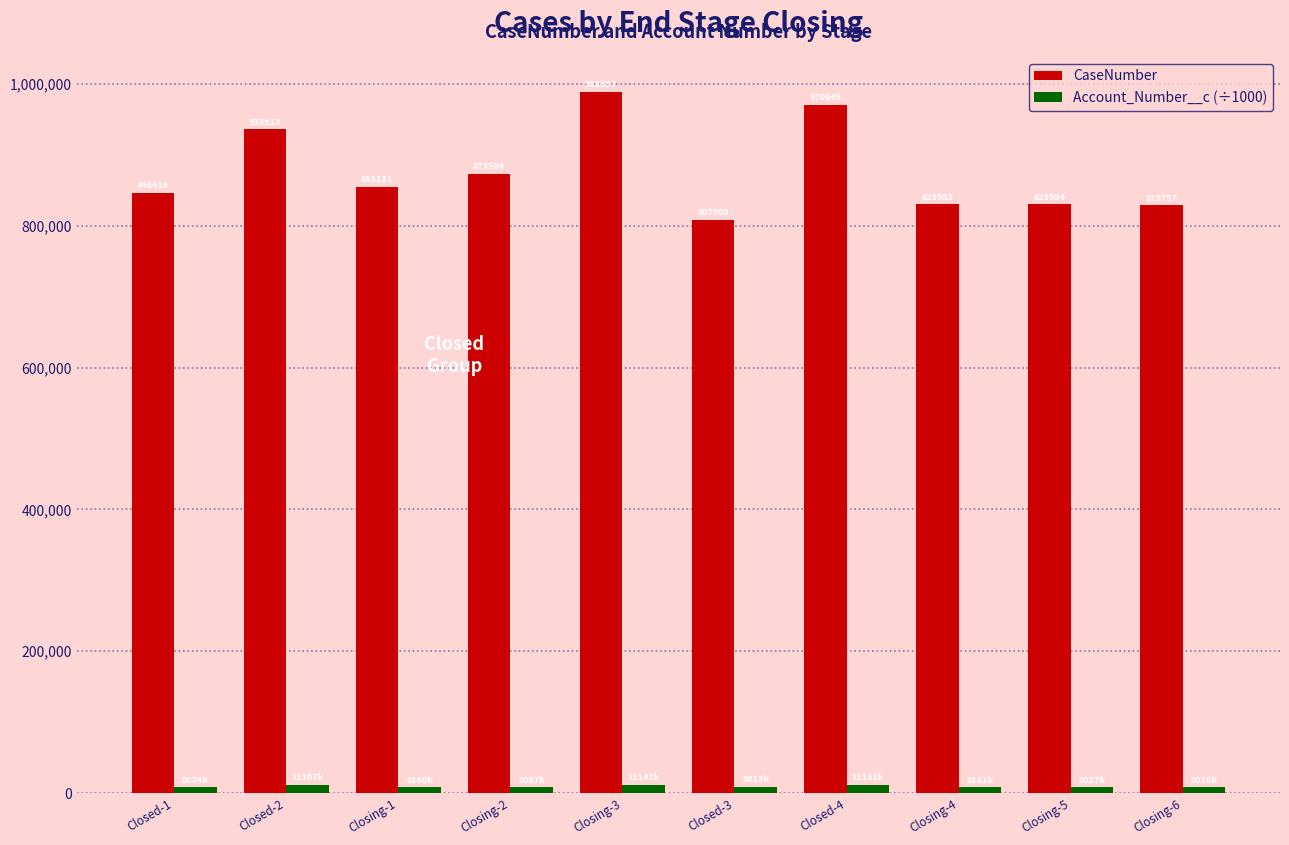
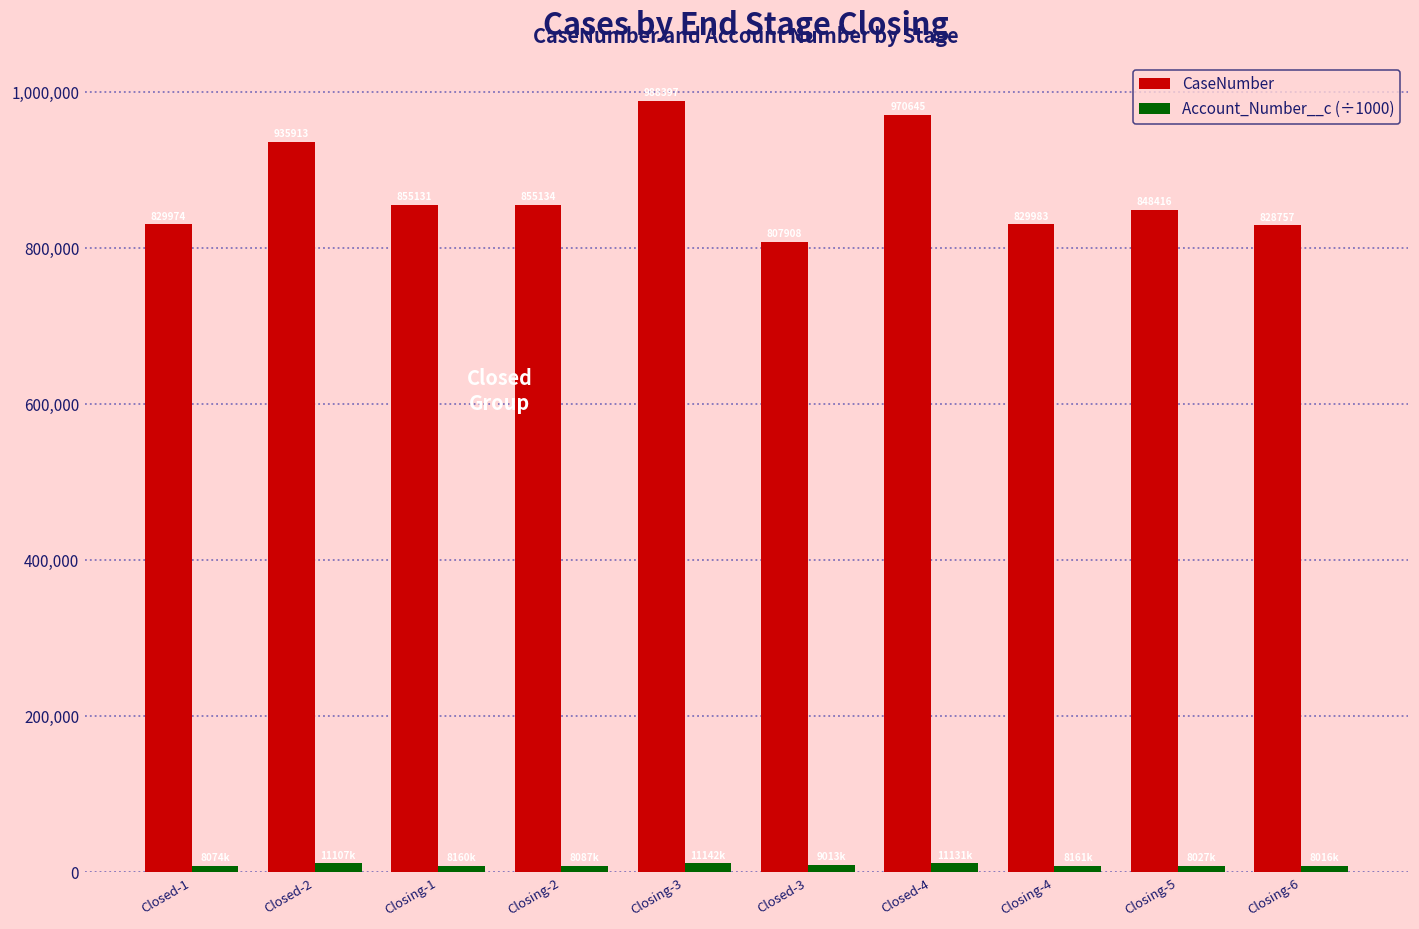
CaseNumber, Closed-1: 850,000 -> 830,000
CaseNumber, Closing-2: 870,000 -> 860,000
CaseNumber, Closing-5: 830,000 -> 850,000
